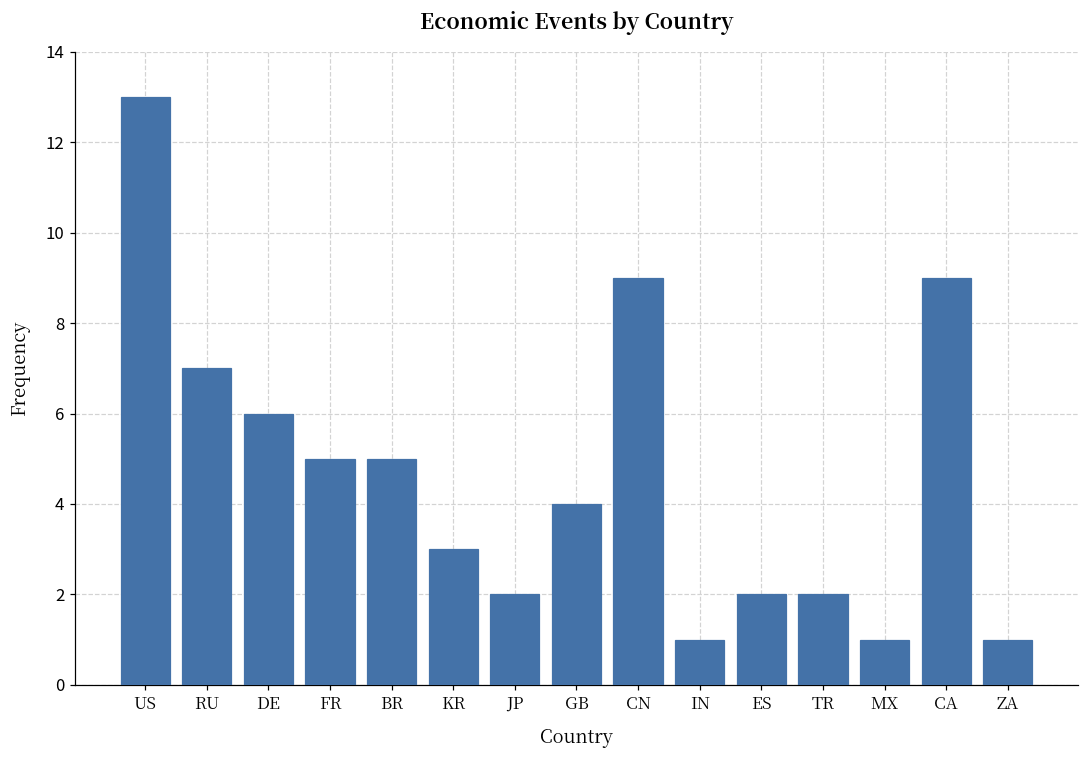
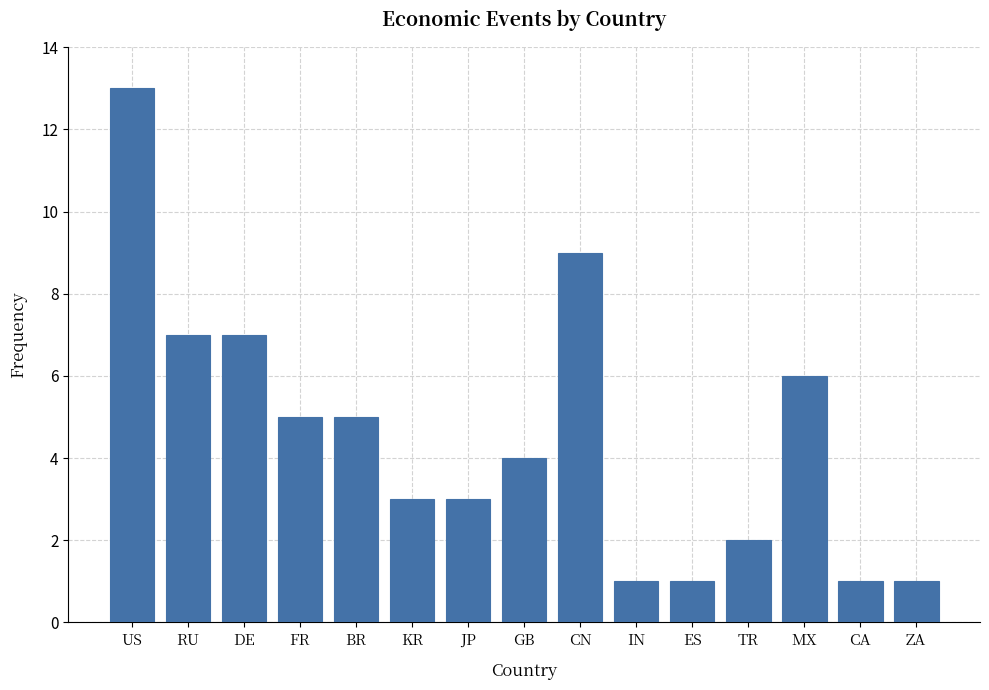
DE: 6 -> 7
JP: 2 -> 3
ES: 2 -> 1
MX: 1 -> 6
CA: 9 -> 1
